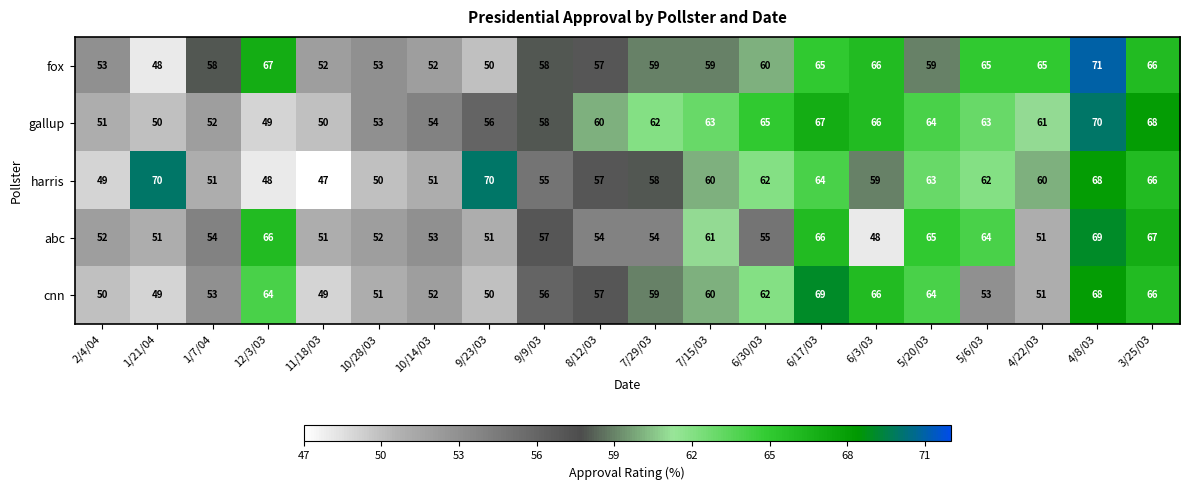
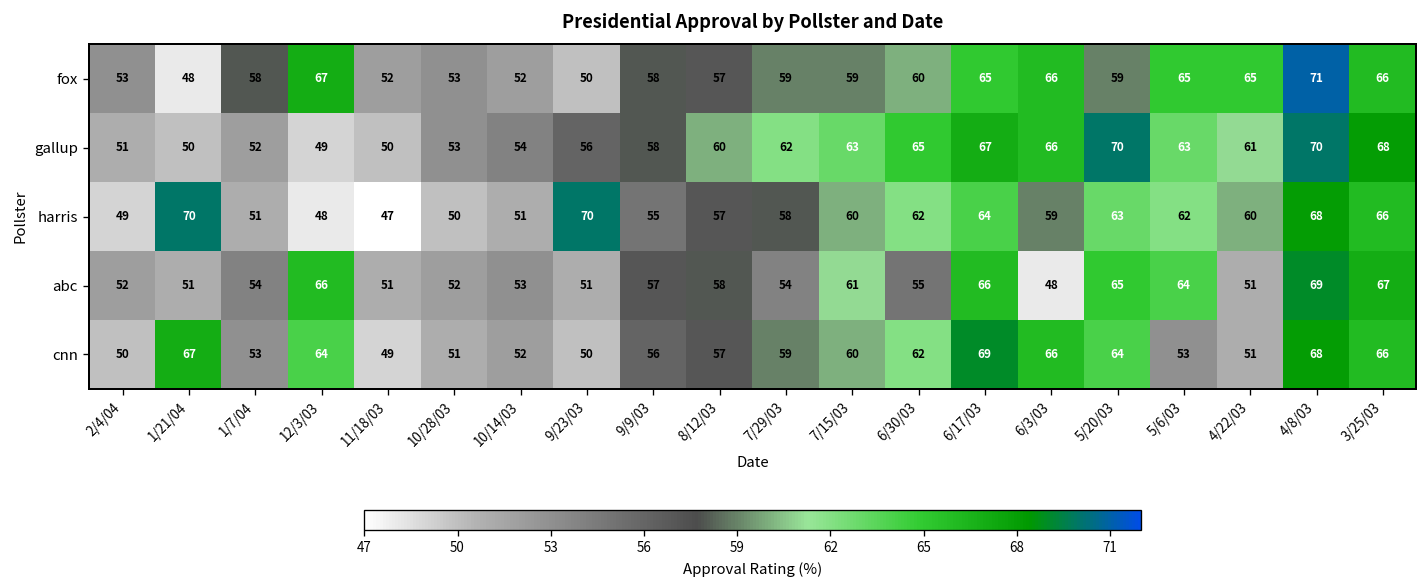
gallup, 5/20/03: 64 -> 70
abc, 8/12/03: 54 -> 58
cnn, 1/21/04: 49 -> 67
